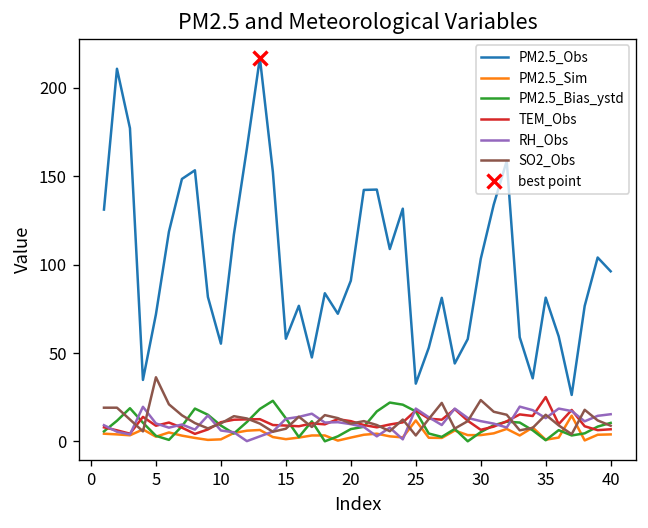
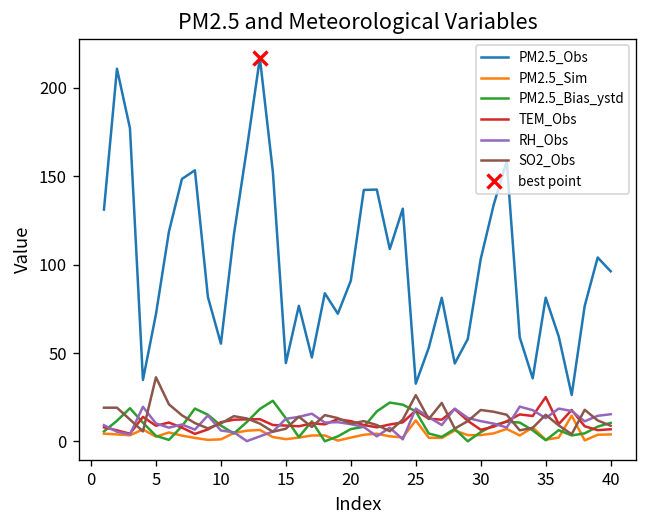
PM2.5_Obs, 15: 58 -> 44
SO2_Obs, 25: 3 -> 26
SO2_Obs, 30: 23 -> 18
